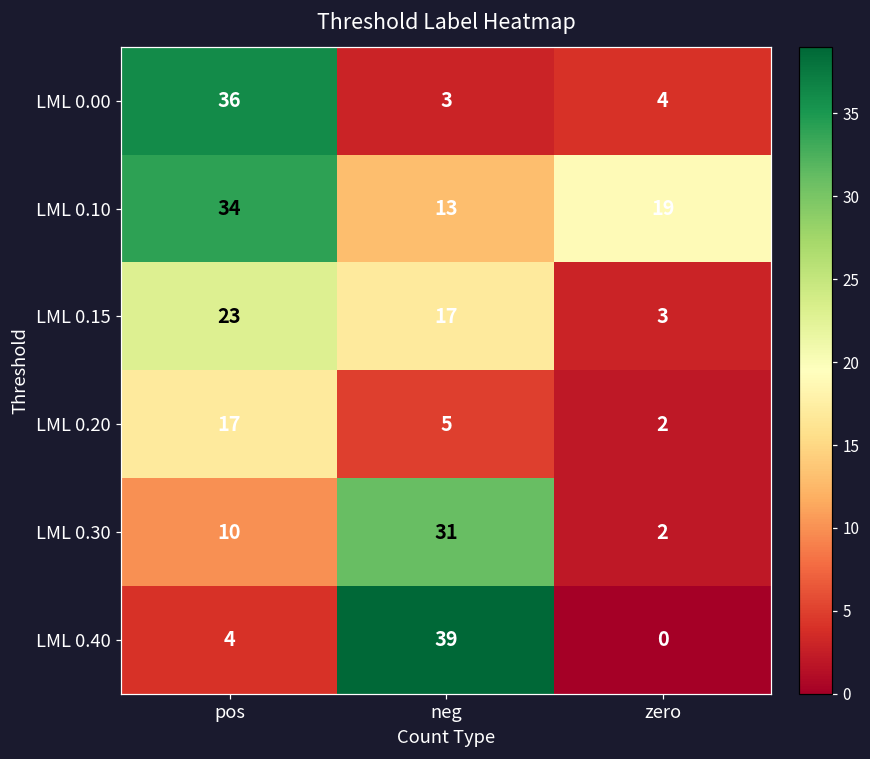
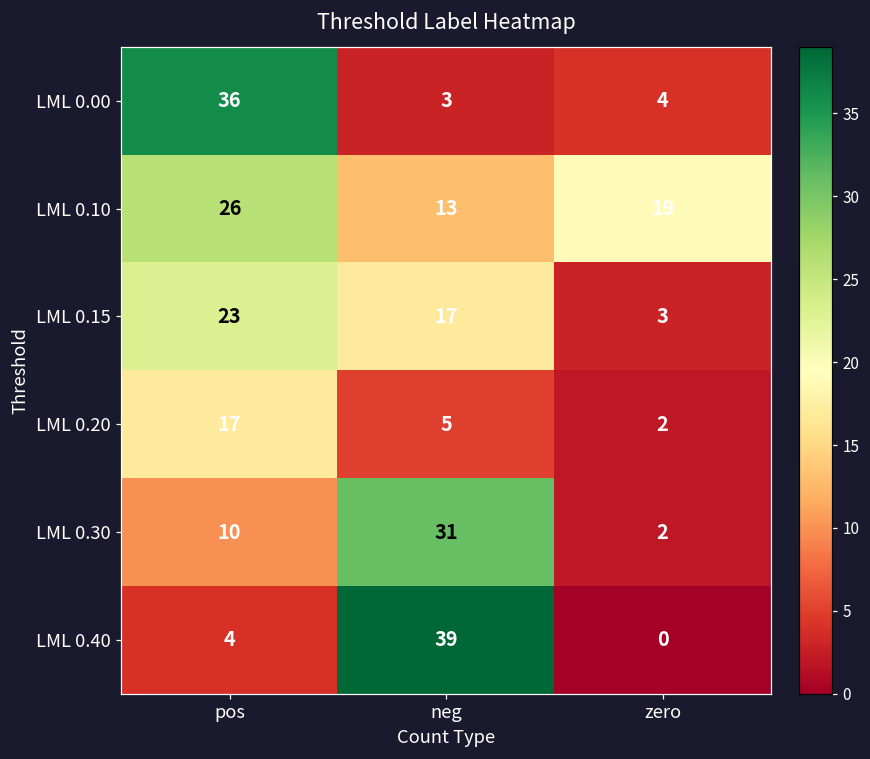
LML 0.10, pos: 34 -> 26
